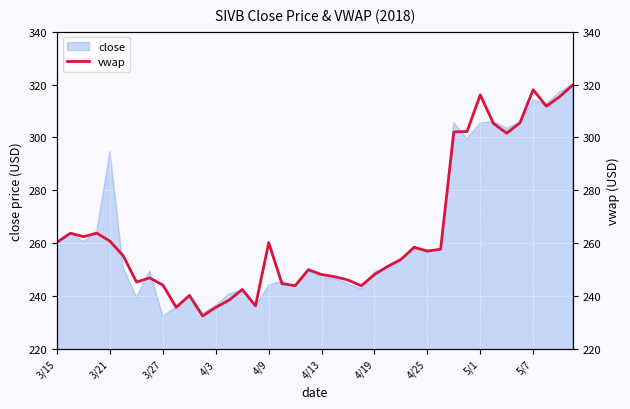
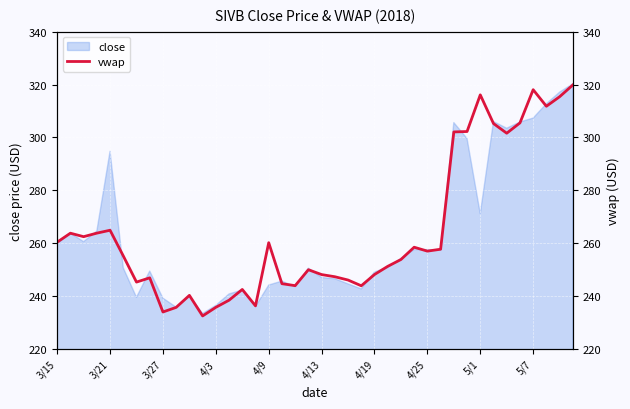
close, 3/27: 232 -> 239
close, 5/1: 305 -> 271
close, 5/7: 314 -> 307
vwap, 3/21: 261 -> 265
vwap, 3/27: 244 -> 234
